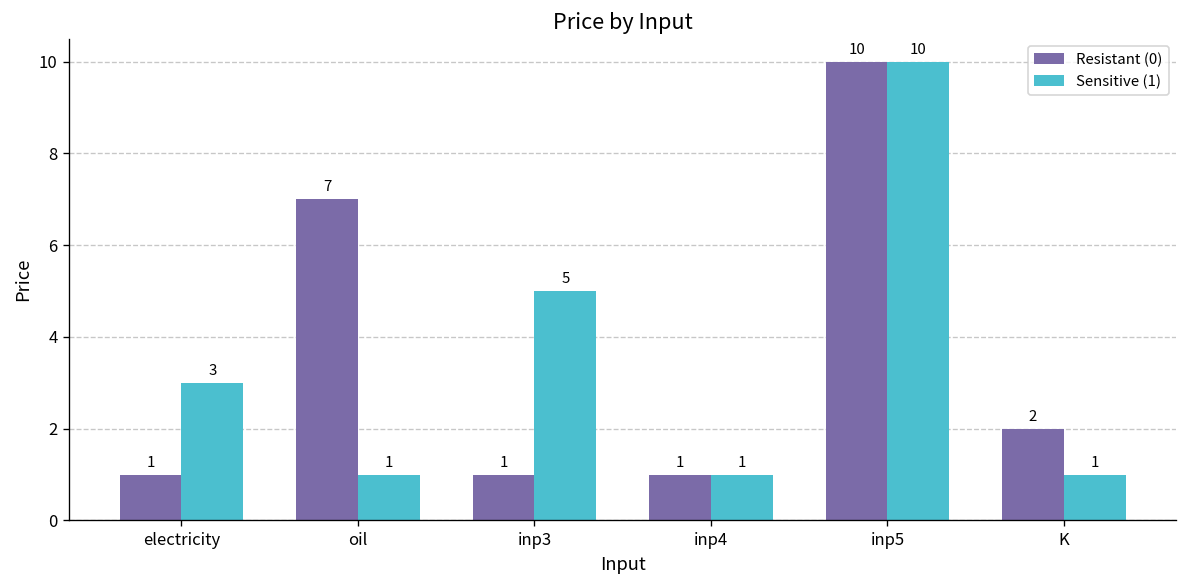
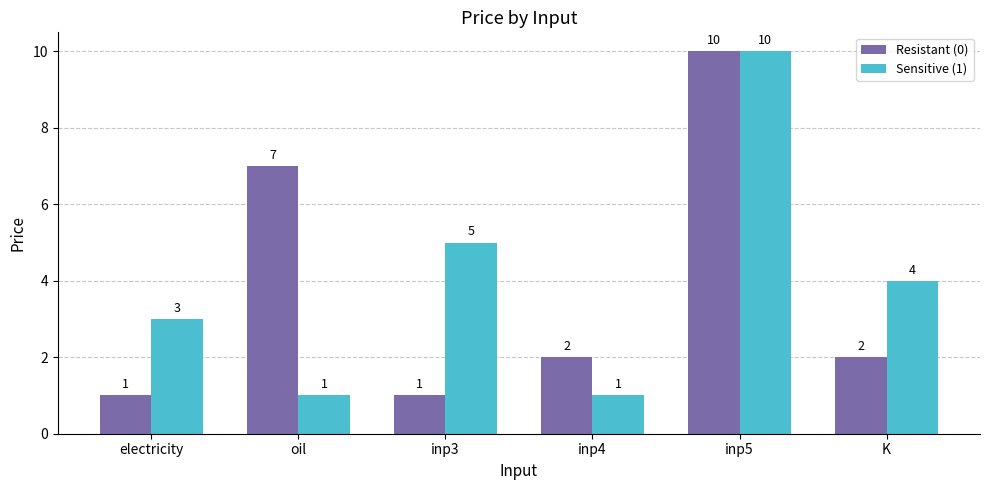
Resistant (0), inp4: 1 -> 2
Sensitive (1), K: 1 -> 4
